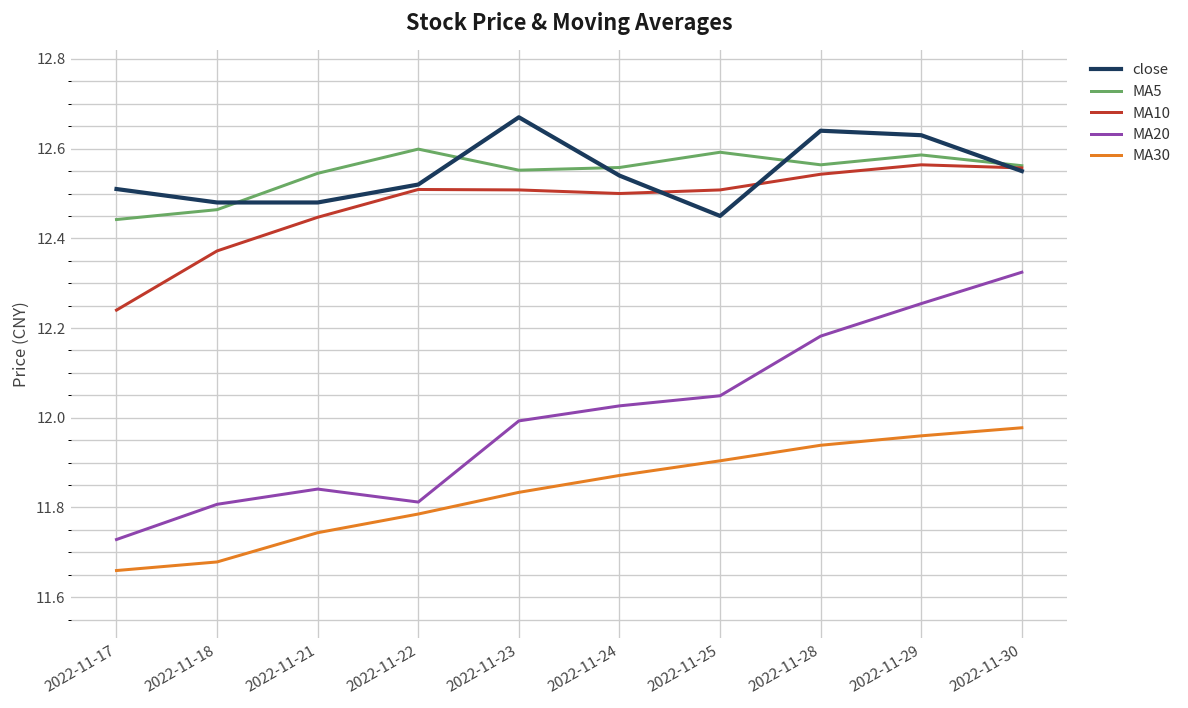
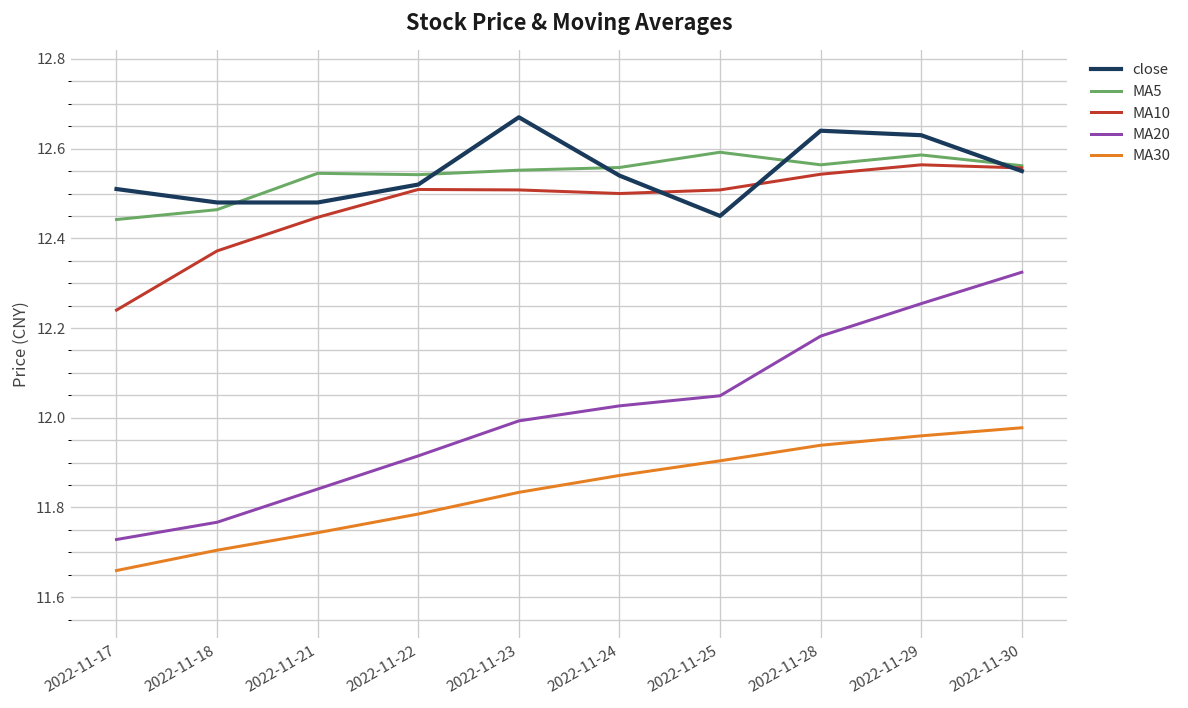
MA20, 2022-11-18: 11.81 -> 11.77
MA30, 2022-11-18: 11.68 -> 11.70
MA5, 2022-11-22: 12.60 -> 12.54
MA20, 2022-11-22: 11.81 -> 11.92
